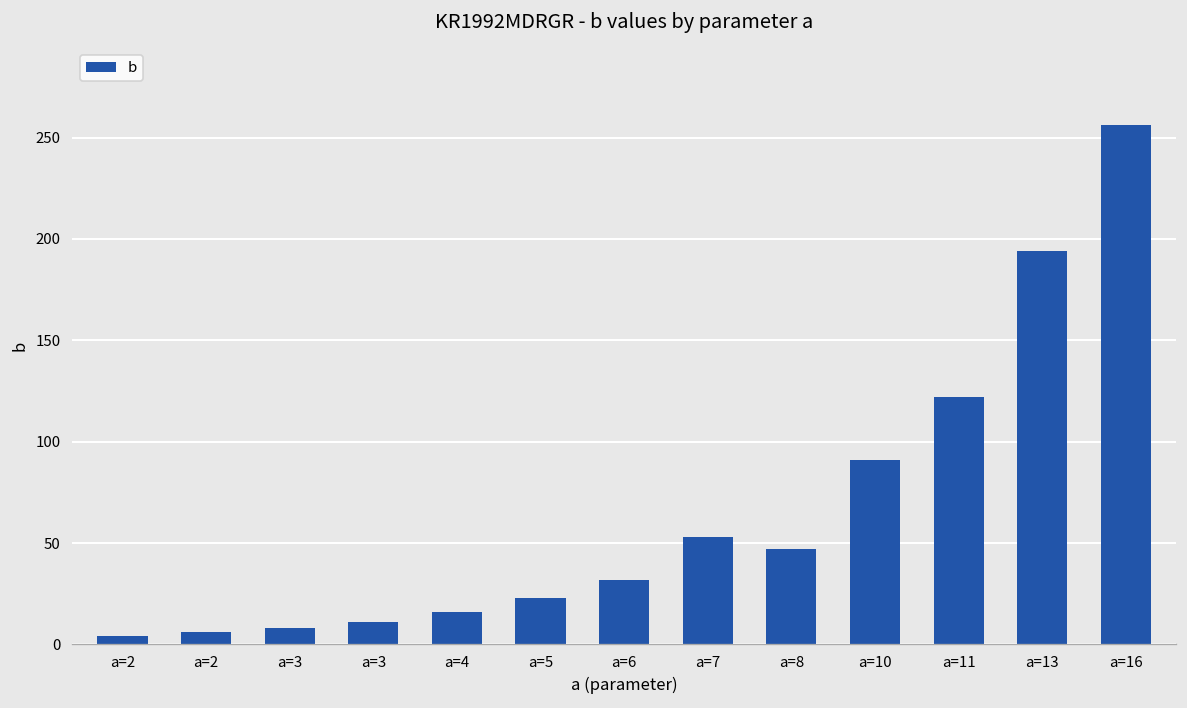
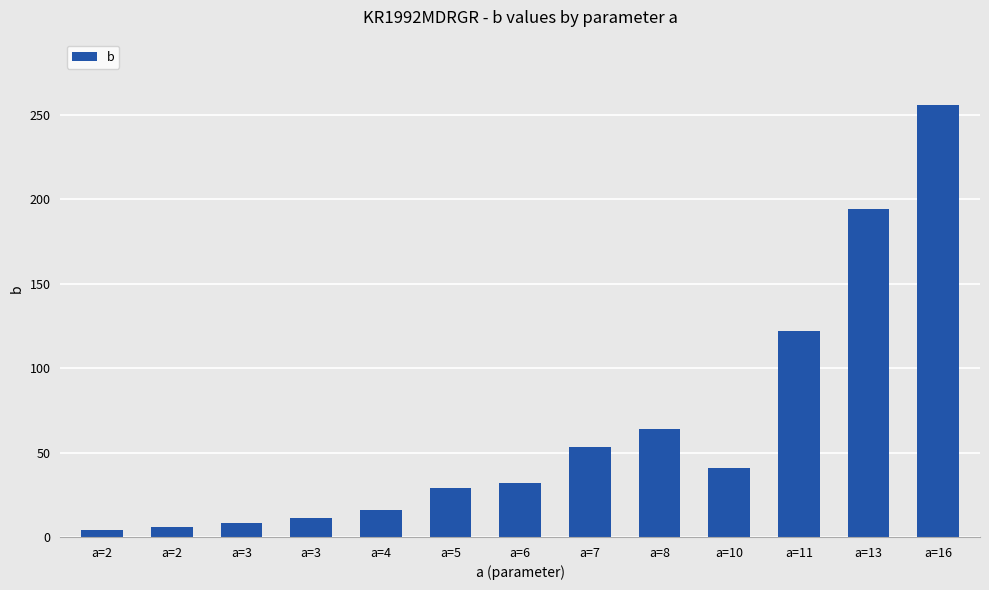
a=5: 23 -> 29
a=8: 47 -> 64
a=10: 91 -> 41
